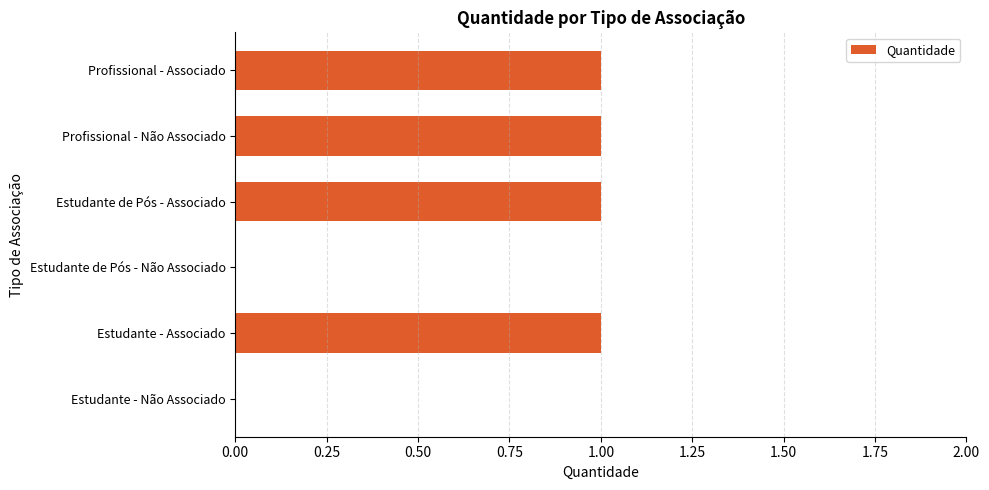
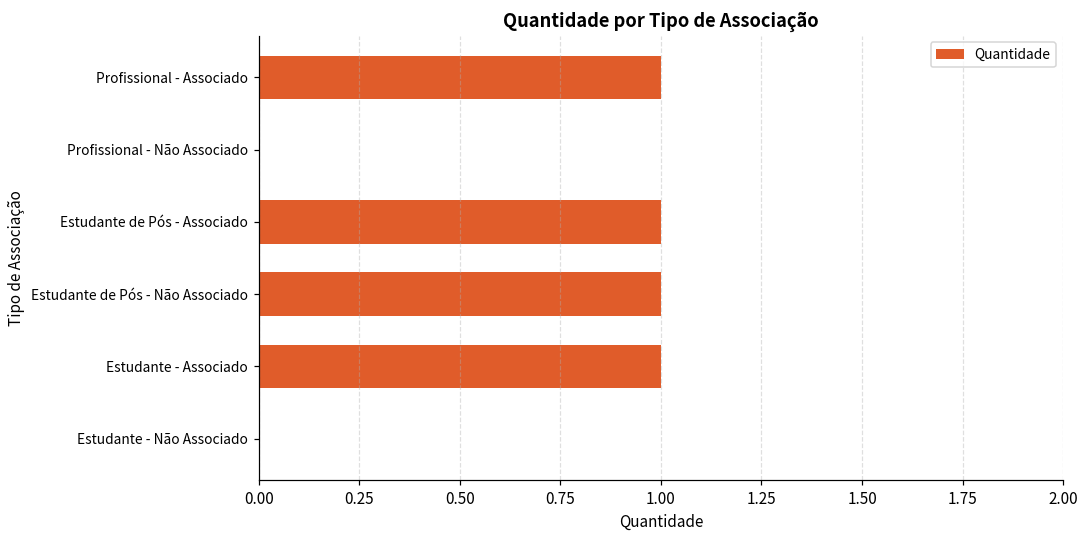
Profissional - Não Associado: 1 -> 0
Estudante de Pós - Não Associado: 0 -> 1
